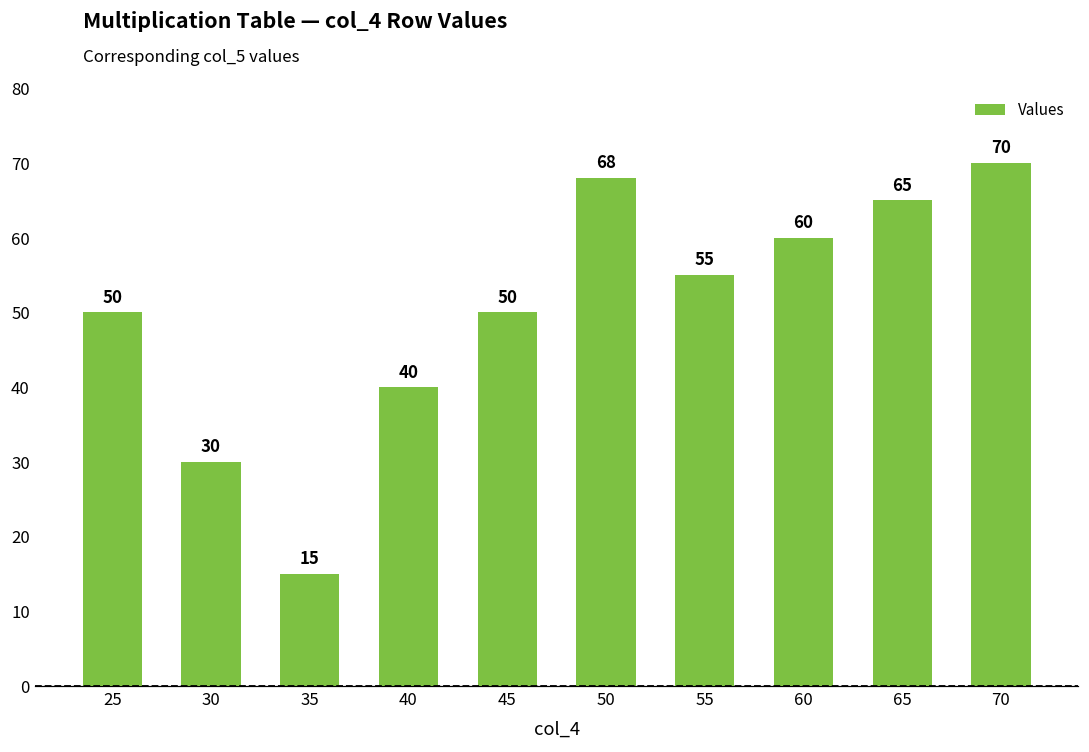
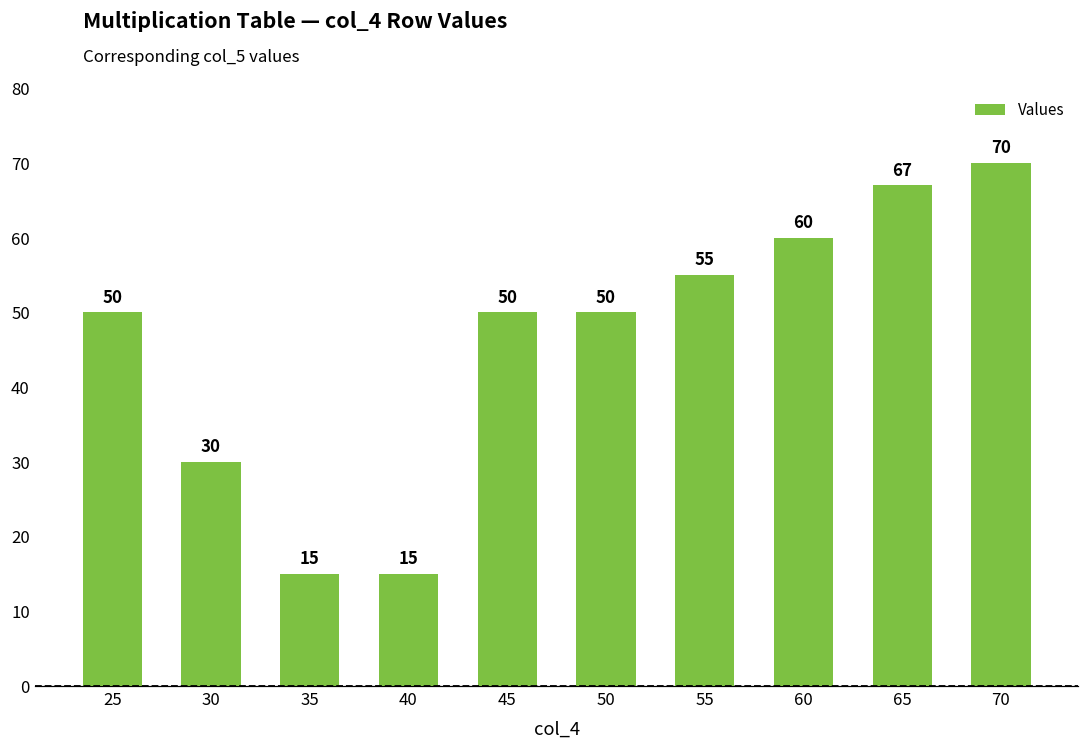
40: 40 -> 15
50: 68 -> 50
65: 65 -> 67
